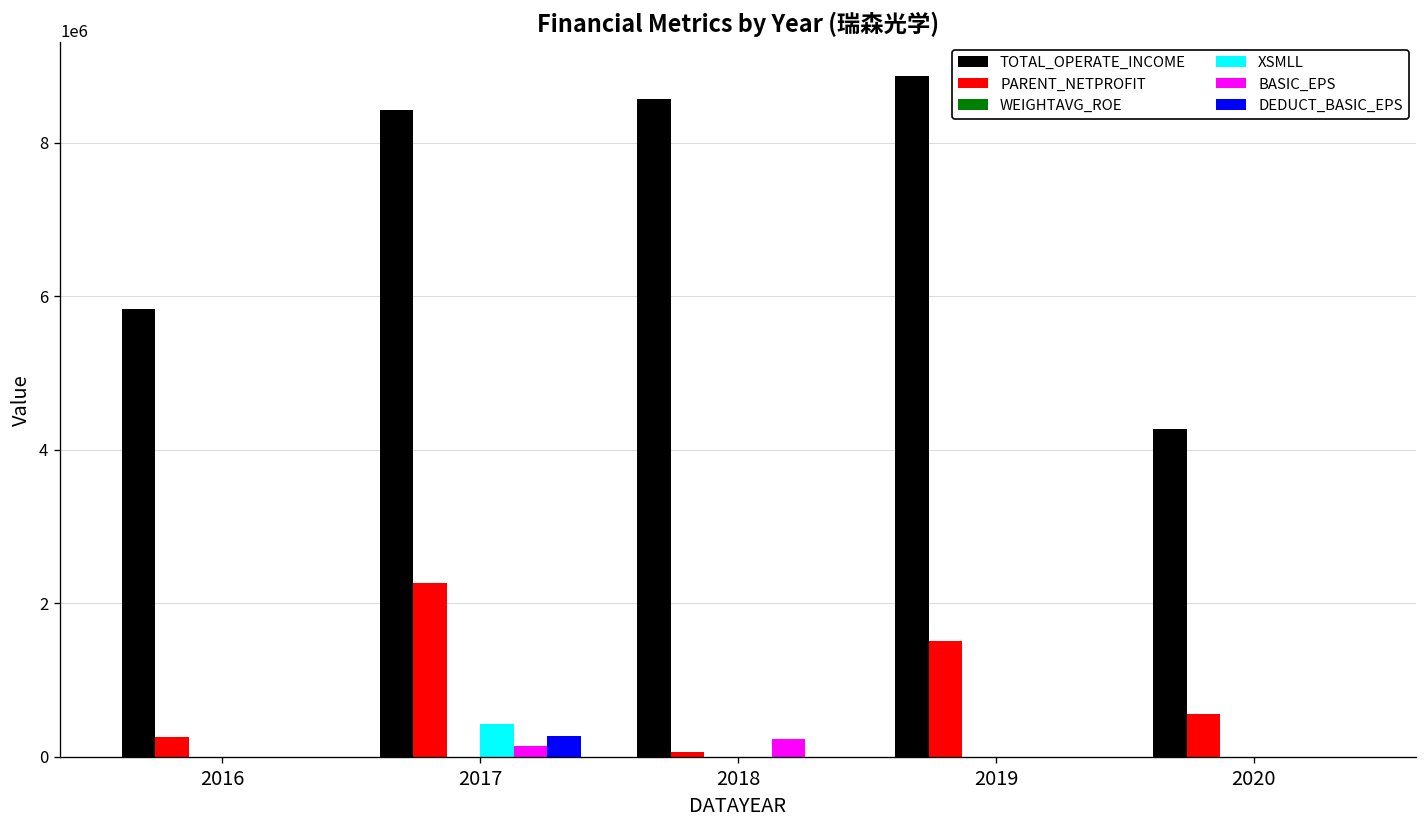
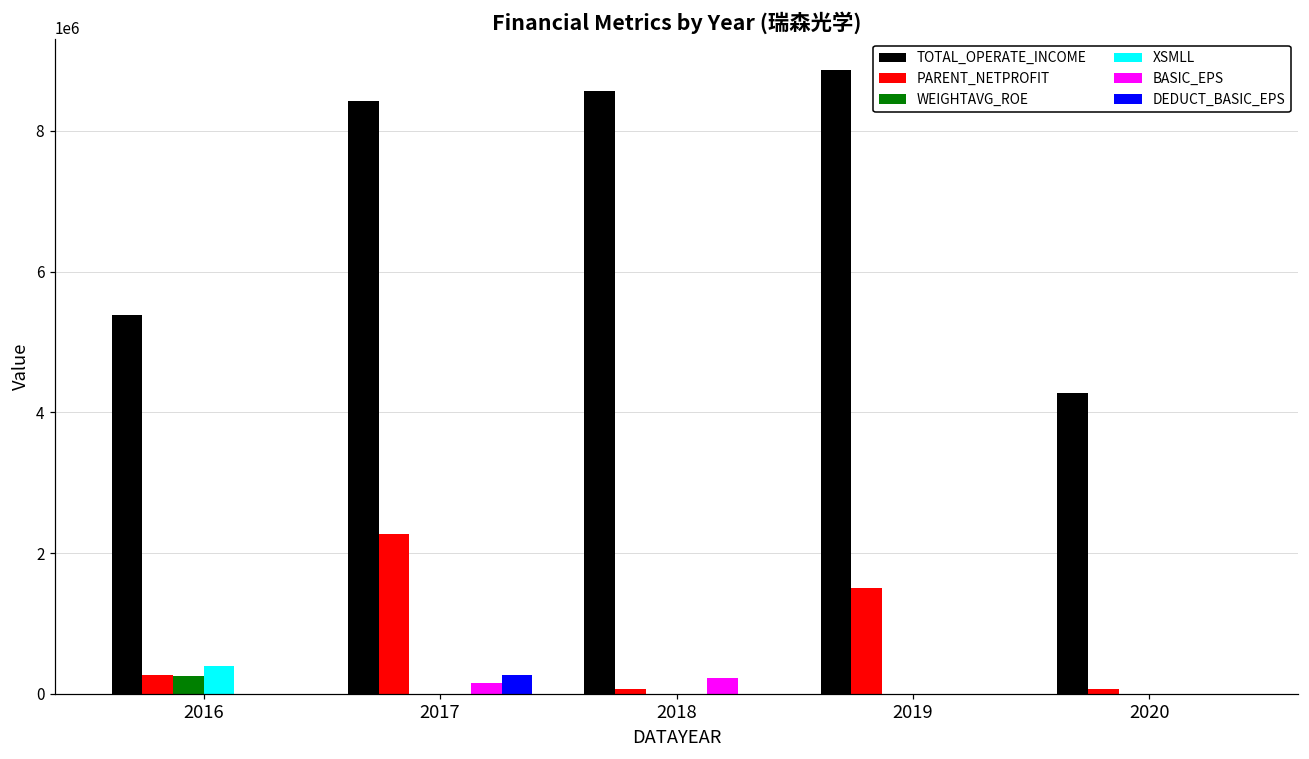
TOTAL_OPERATE_INCOME, 2016: 5800000 -> 5400000
WEIGHTAVG_ROE, 2016: 0 -> 200000
XSMLL, 2016: 0 -> 400000
XSMLL, 2017: 400000 -> 0
PARENT_NETPROFIT, 2020: 600000 -> 100000
